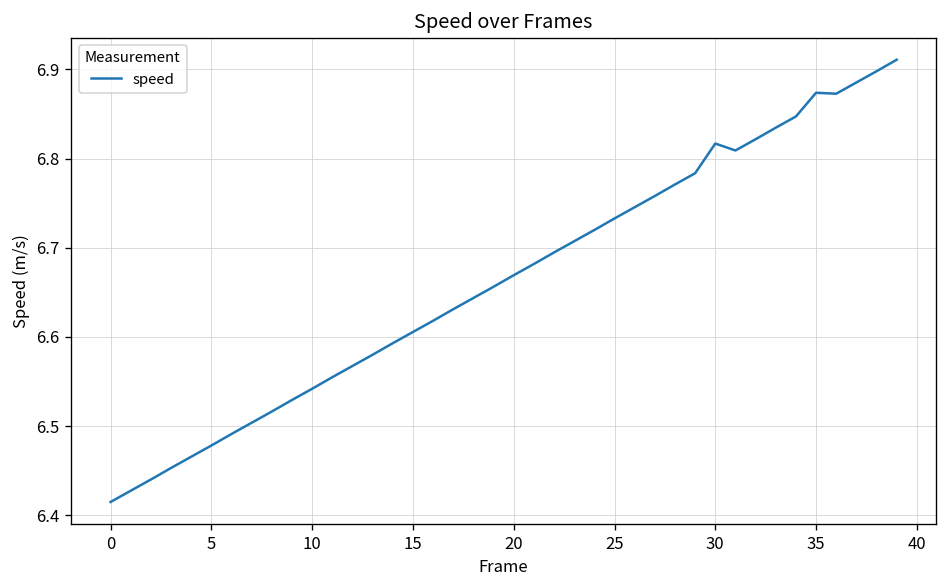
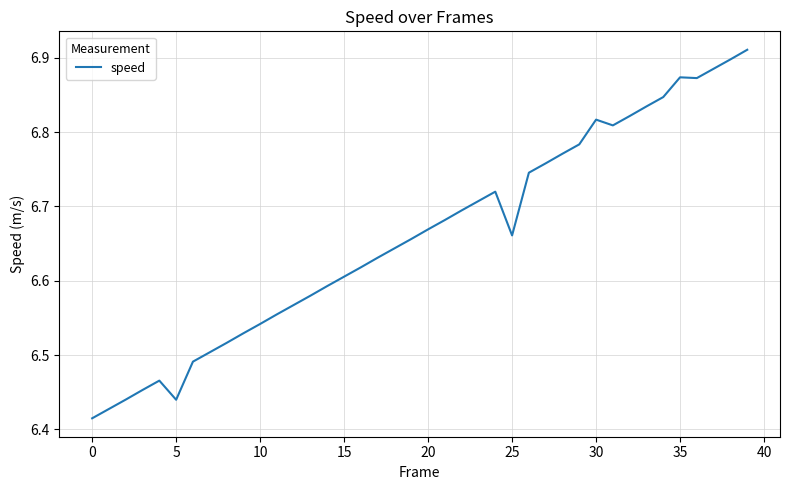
5: 6.48 -> 6.44
25: 6.73 -> 6.66
